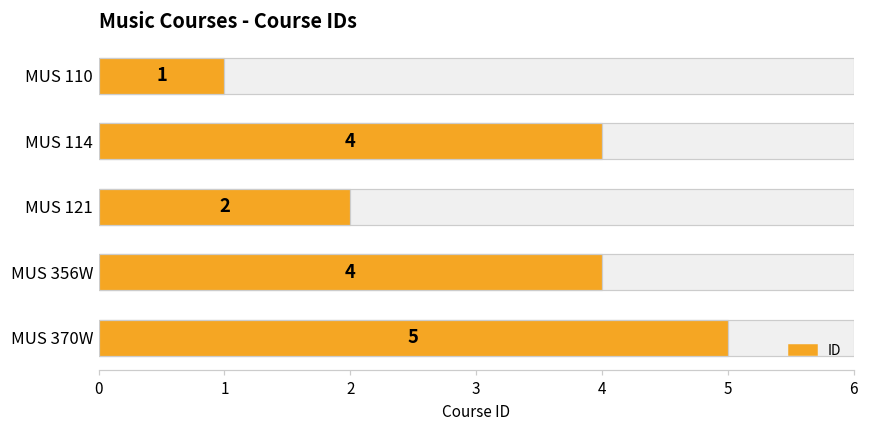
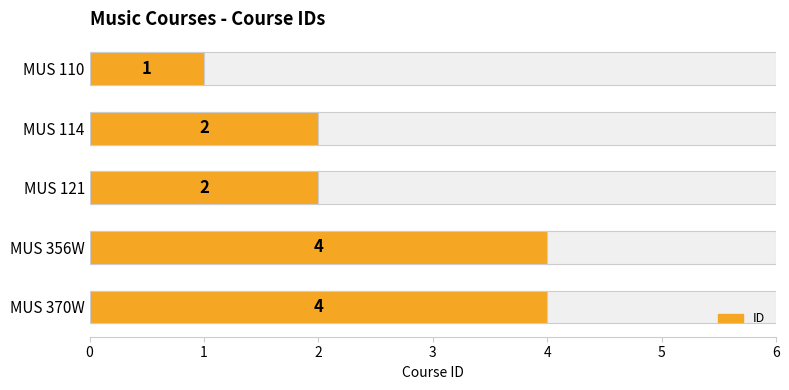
ID, MUS 114: 4 -> 2
ID, MUS 370W: 5 -> 4
